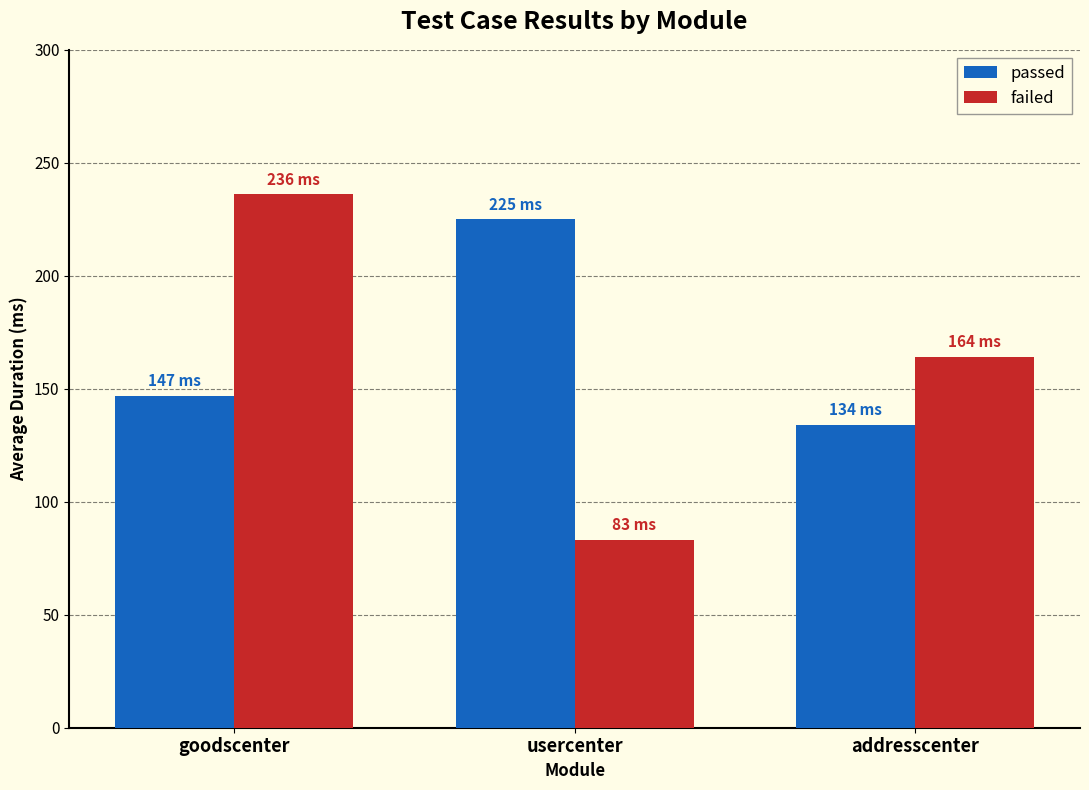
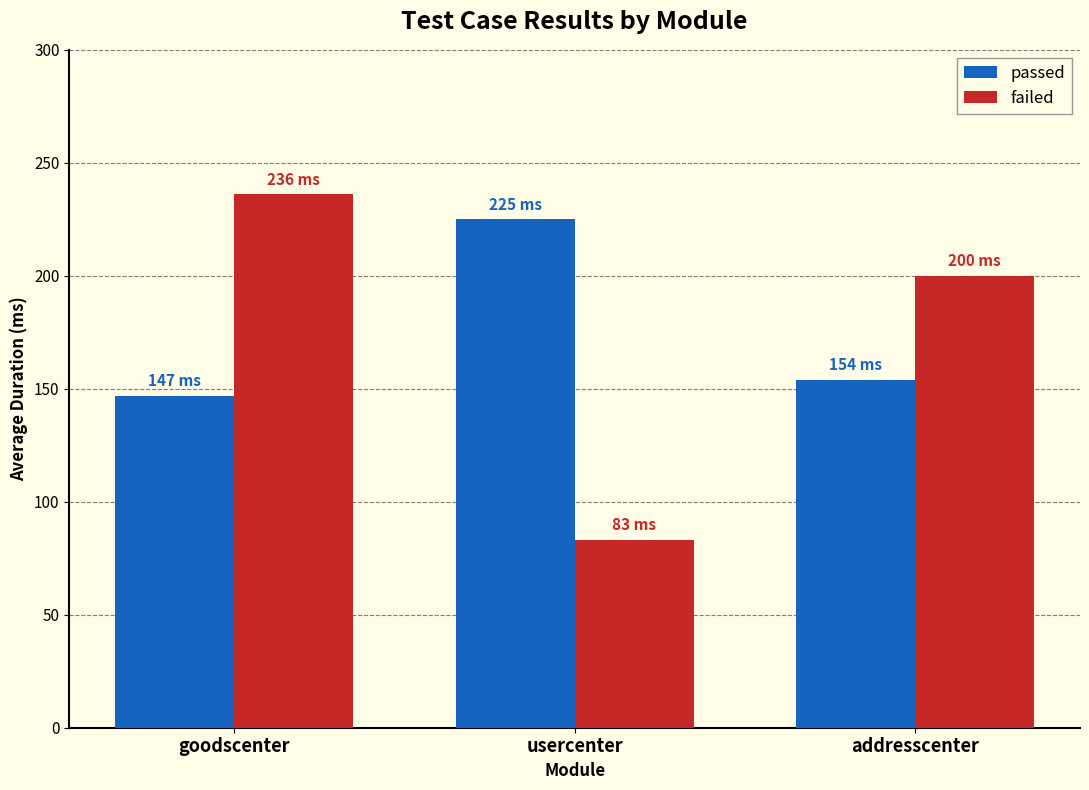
passed, addresscenter: 134 -> 154
failed, addresscenter: 164 -> 200
